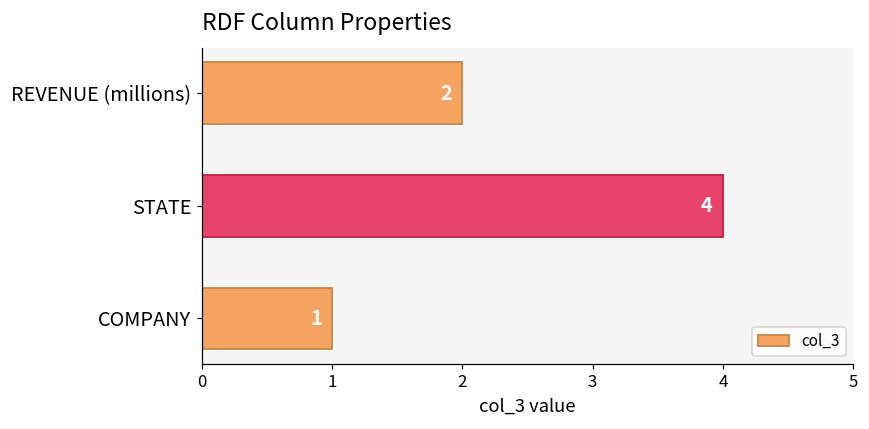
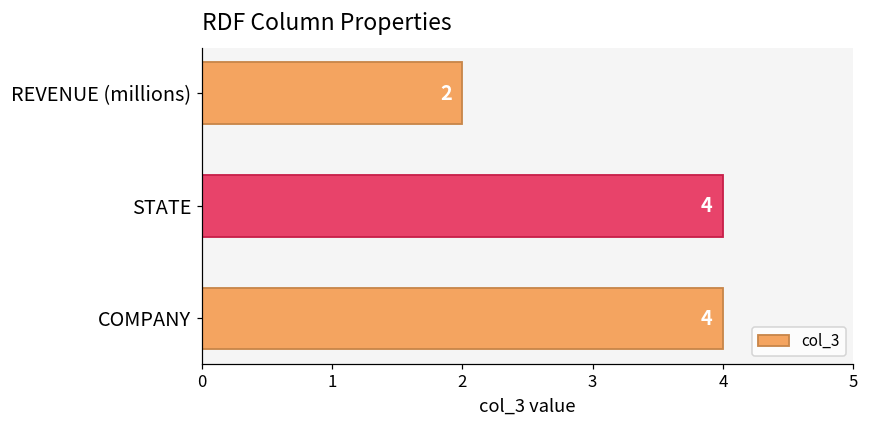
COMPANY: 1 -> 4
